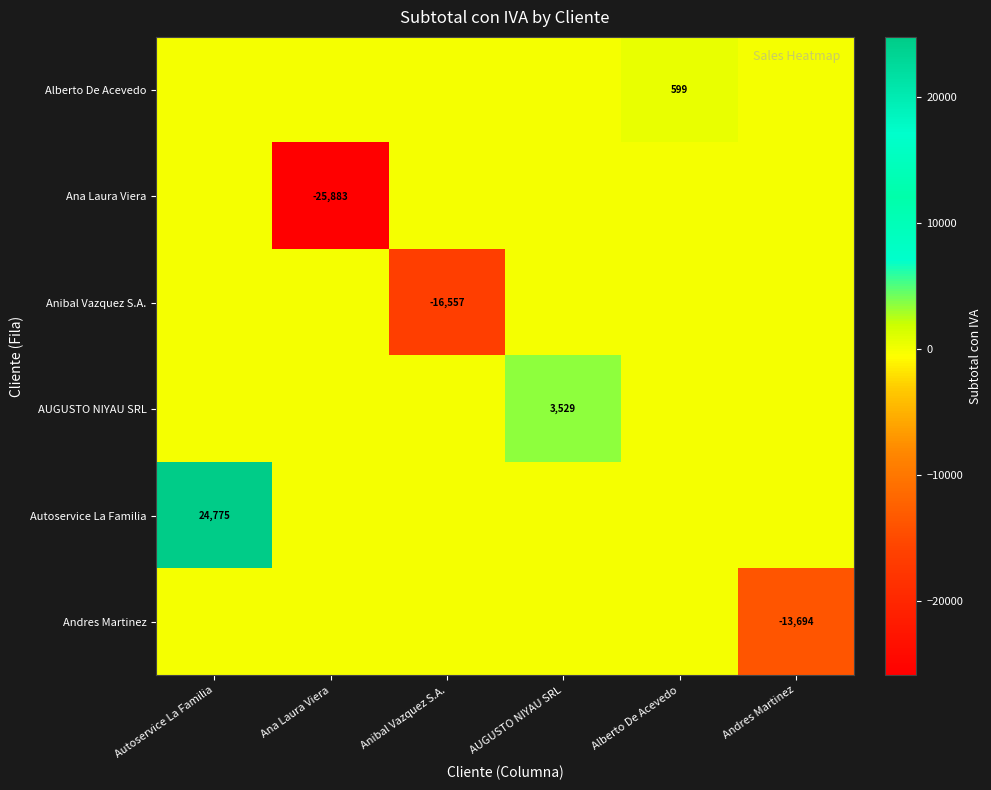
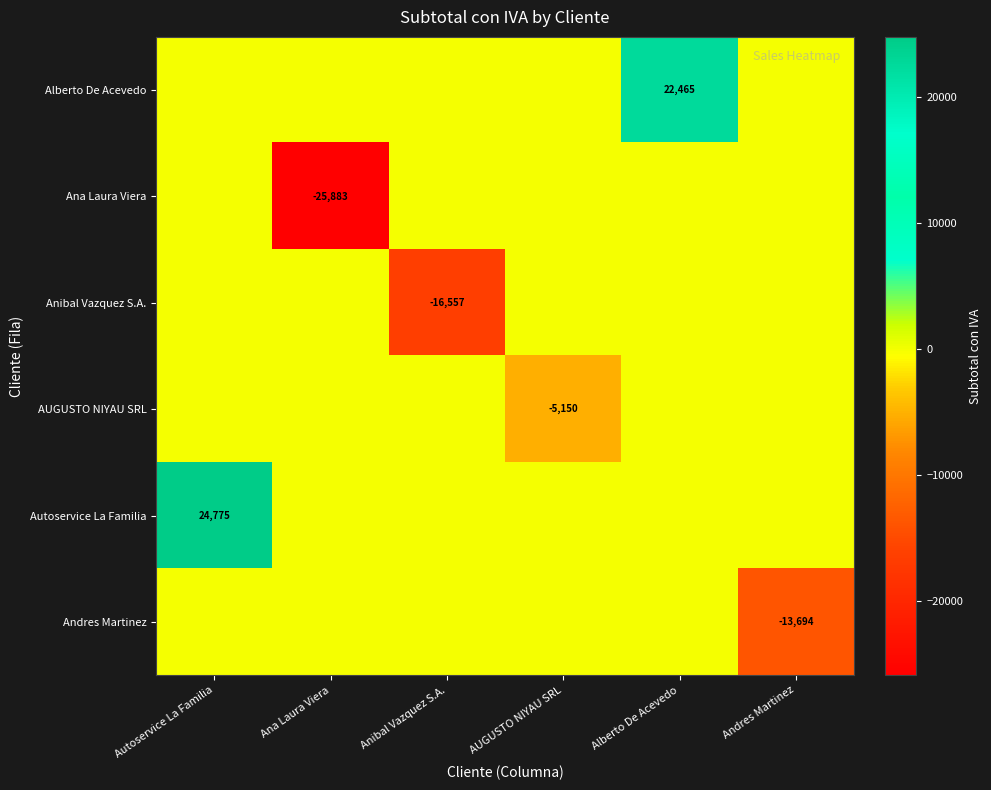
Alberto De Acevedo, Alberto De Acevedo: 599 -> 22,465
AUGUSTO NIYAU SRL, AUGUSTO NIYAU SRL: 3,529 -> -5,150
